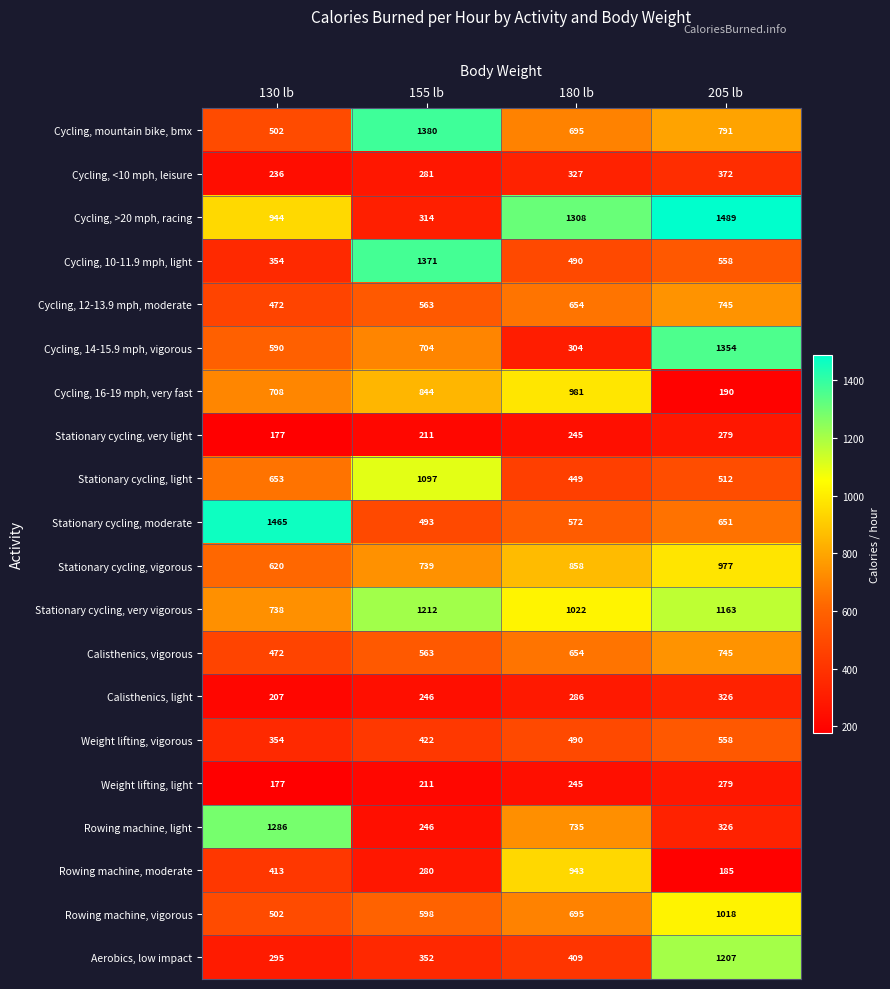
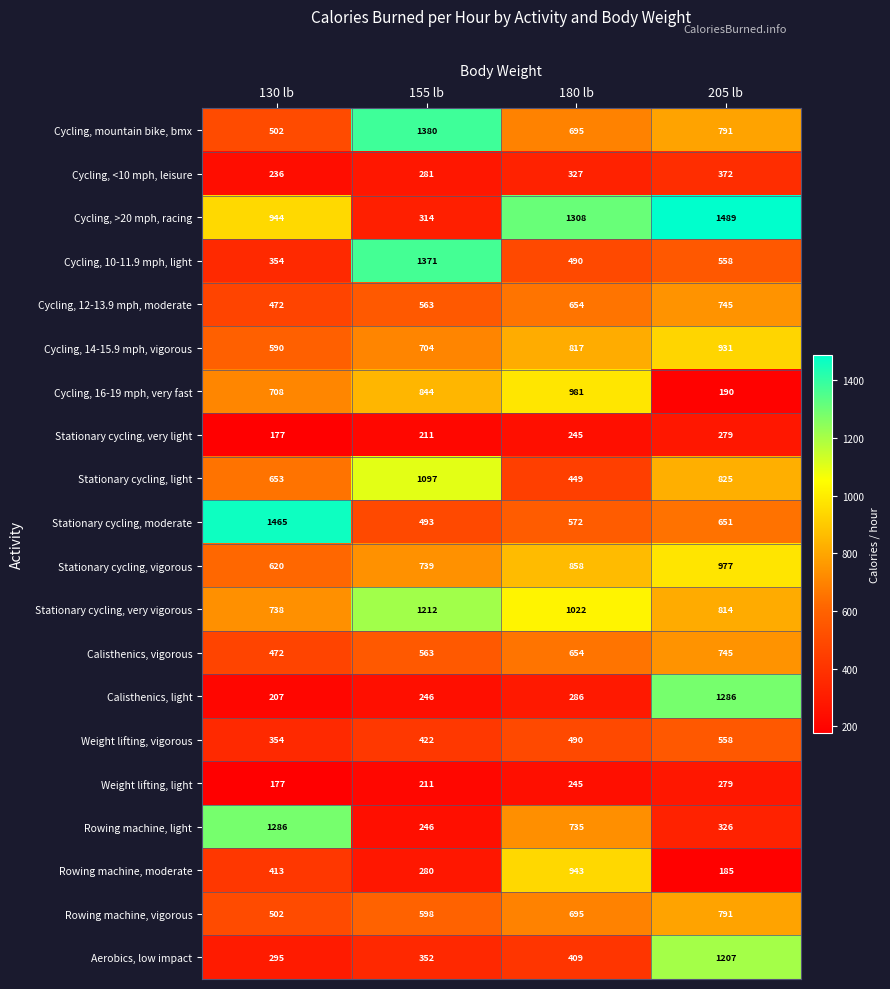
Cycling, 14-15.9 mph, vigorous, 180 lb: 304 -> 817
Cycling, 14-15.9 mph, vigorous, 205 lb: 1354 -> 931
Stationary cycling, light, 205 lb: 512 -> 825
Stationary cycling, very vigorous, 205 lb: 1163 -> 814
Calisthenics, light, 205 lb: 326 -> 1286
Rowing machine, vigorous, 205 lb: 1018 -> 791
